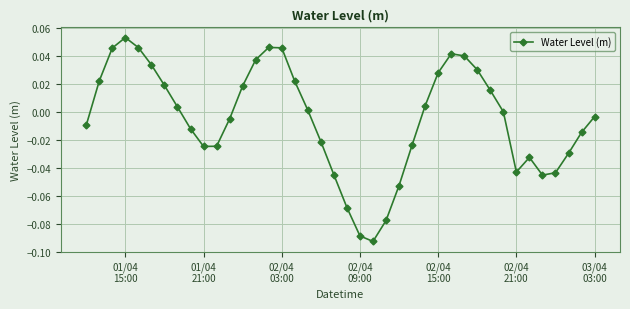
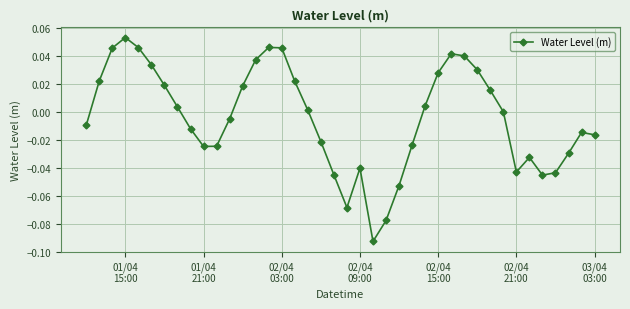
02/04 09:00: -0.089 -> -0.040
03/04 03:00: -0.003 -> -0.016
